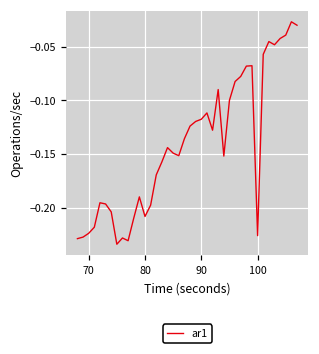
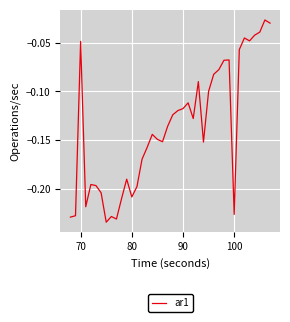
70: -0.22 -> -0.05
